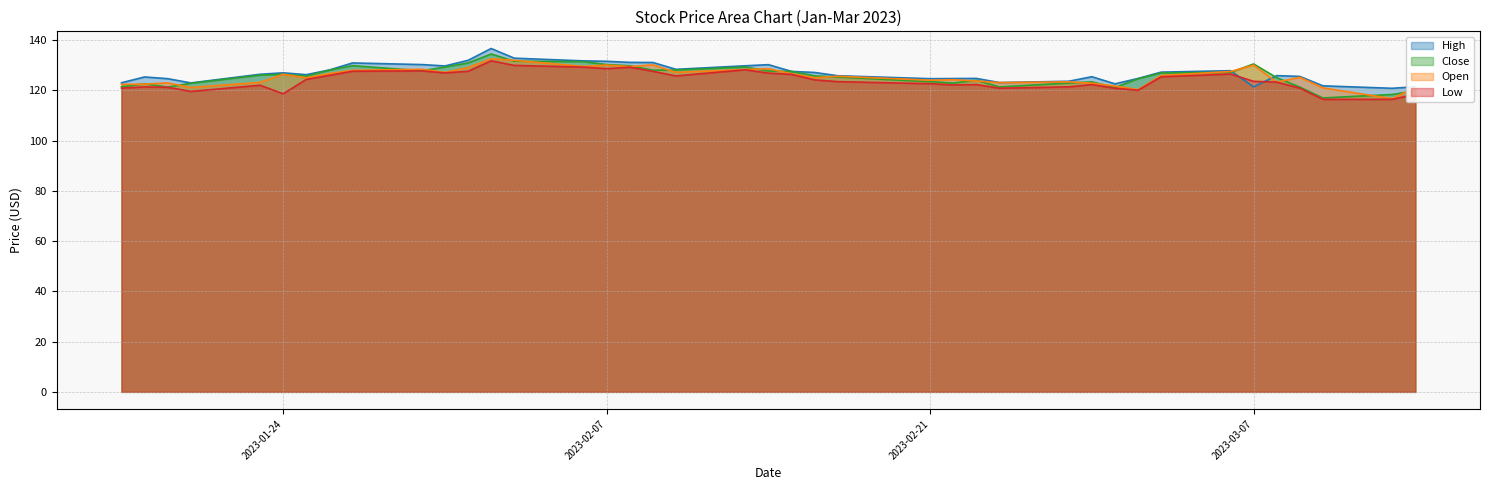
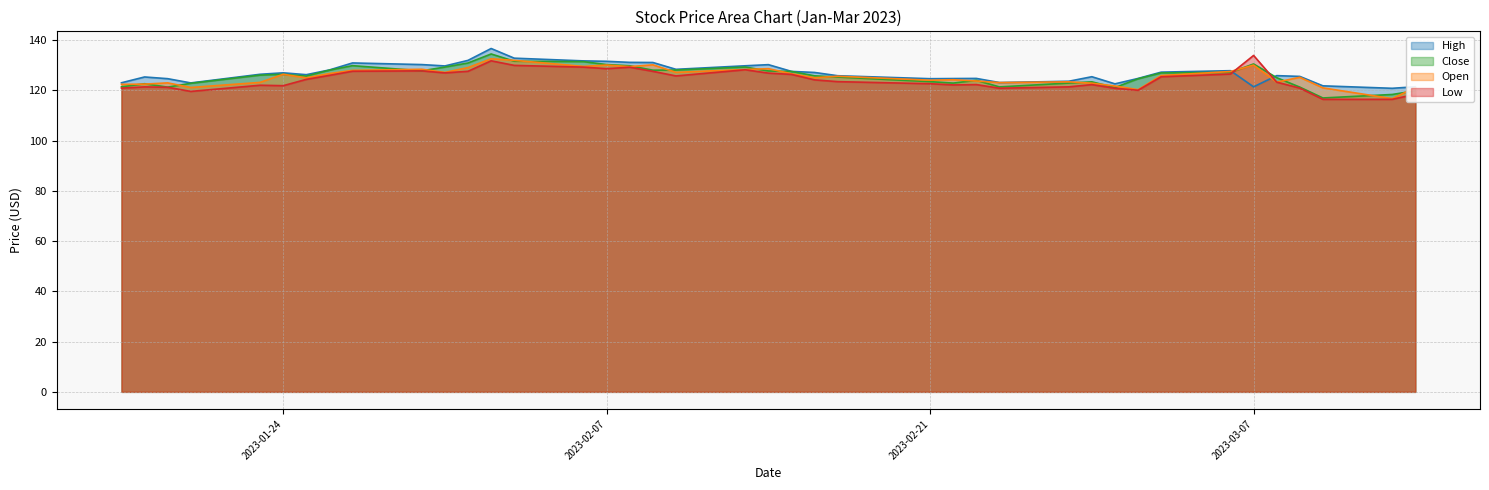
Low, 2023-01-24: 119 -> 122
Low, 2023-03-07: 124 -> 134
